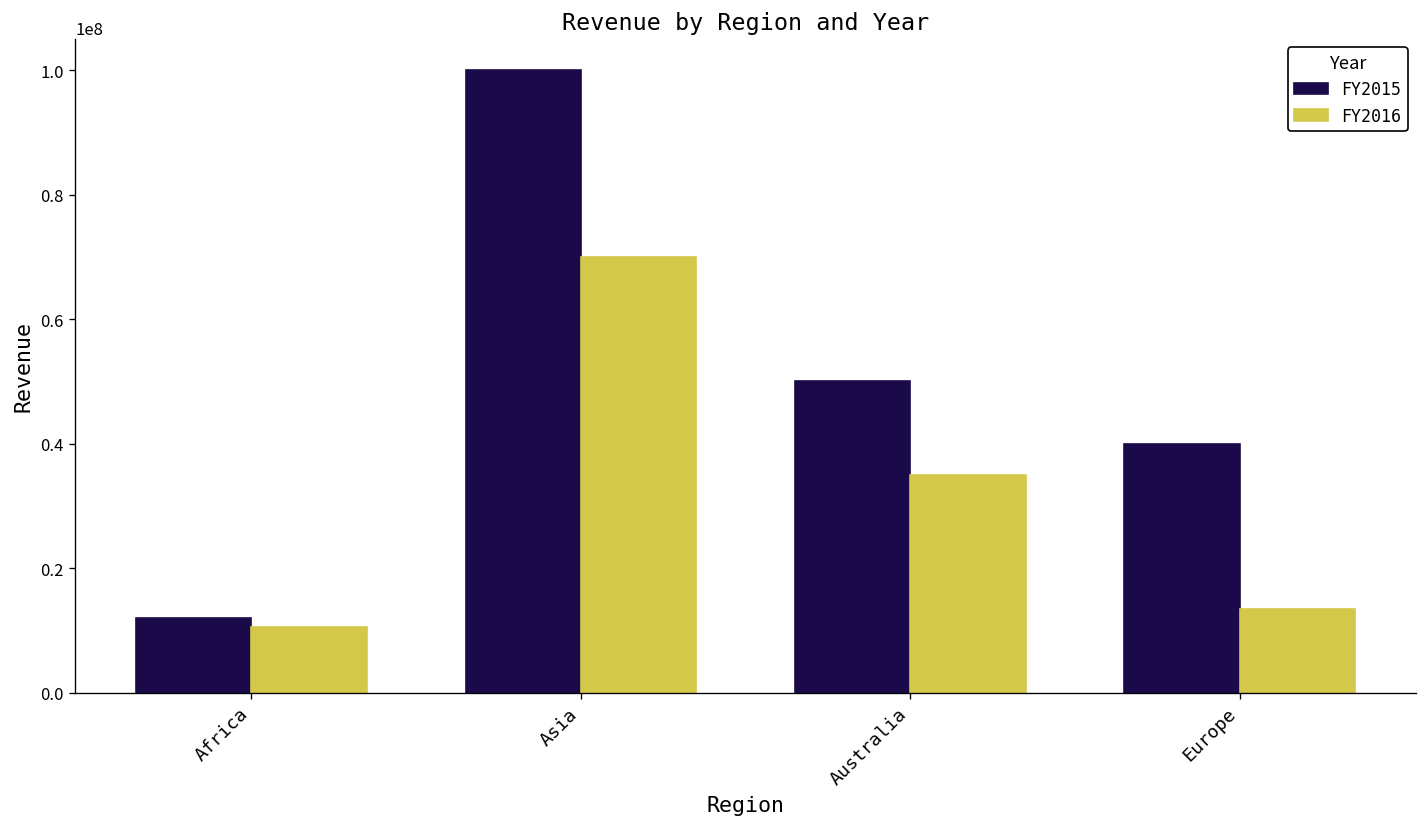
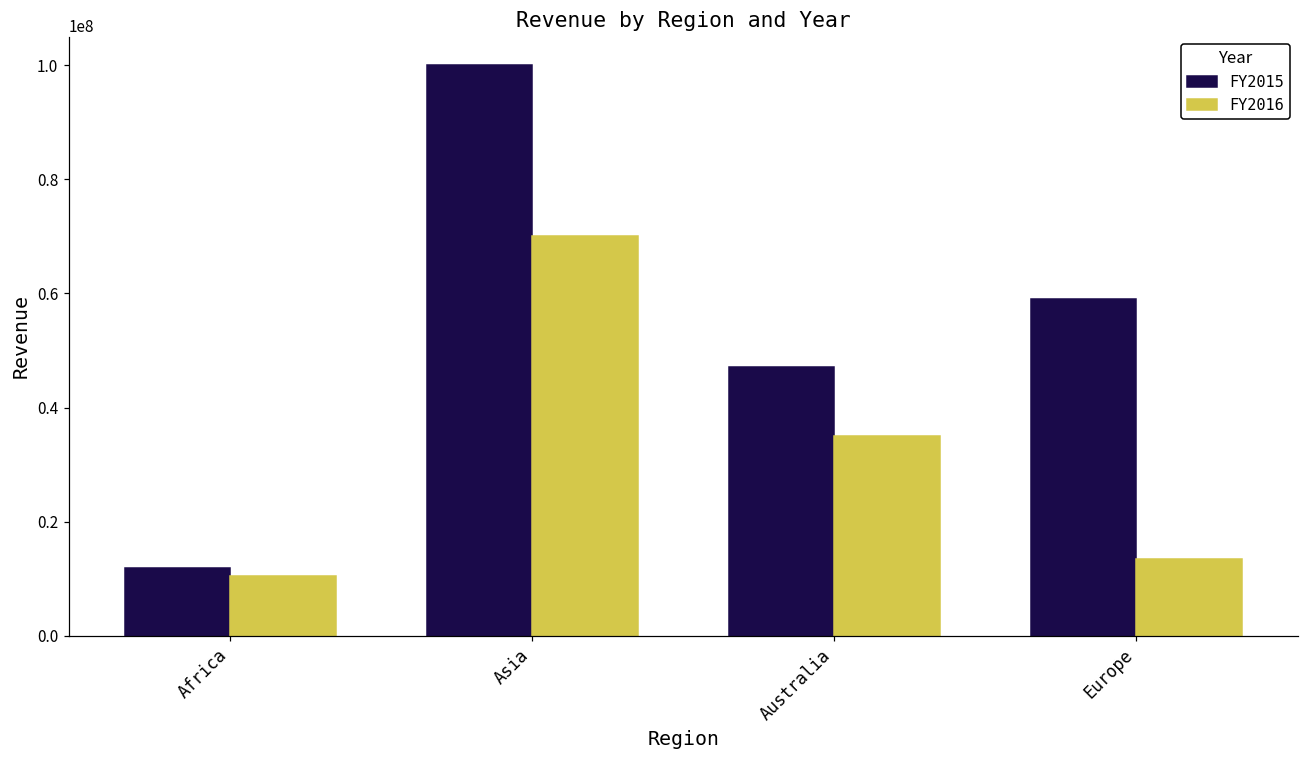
FY2015, Australia: 50000000 -> 47000000
FY2015, Europe: 40000000 -> 59000000
